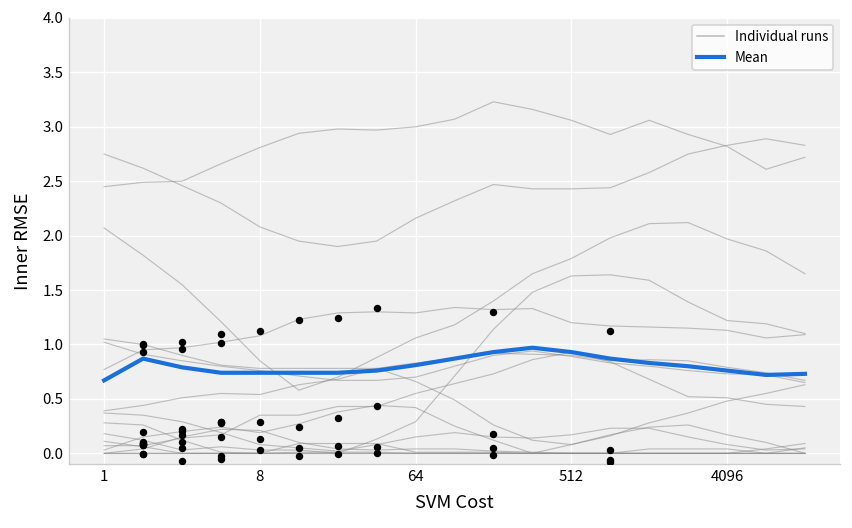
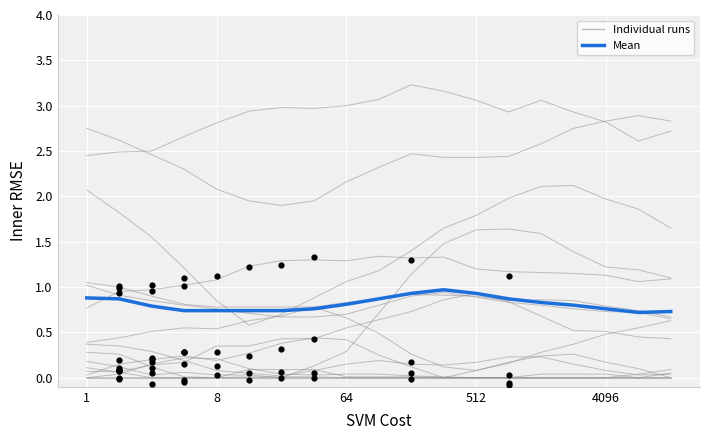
Mean, 1: 0.7 -> 0.9
